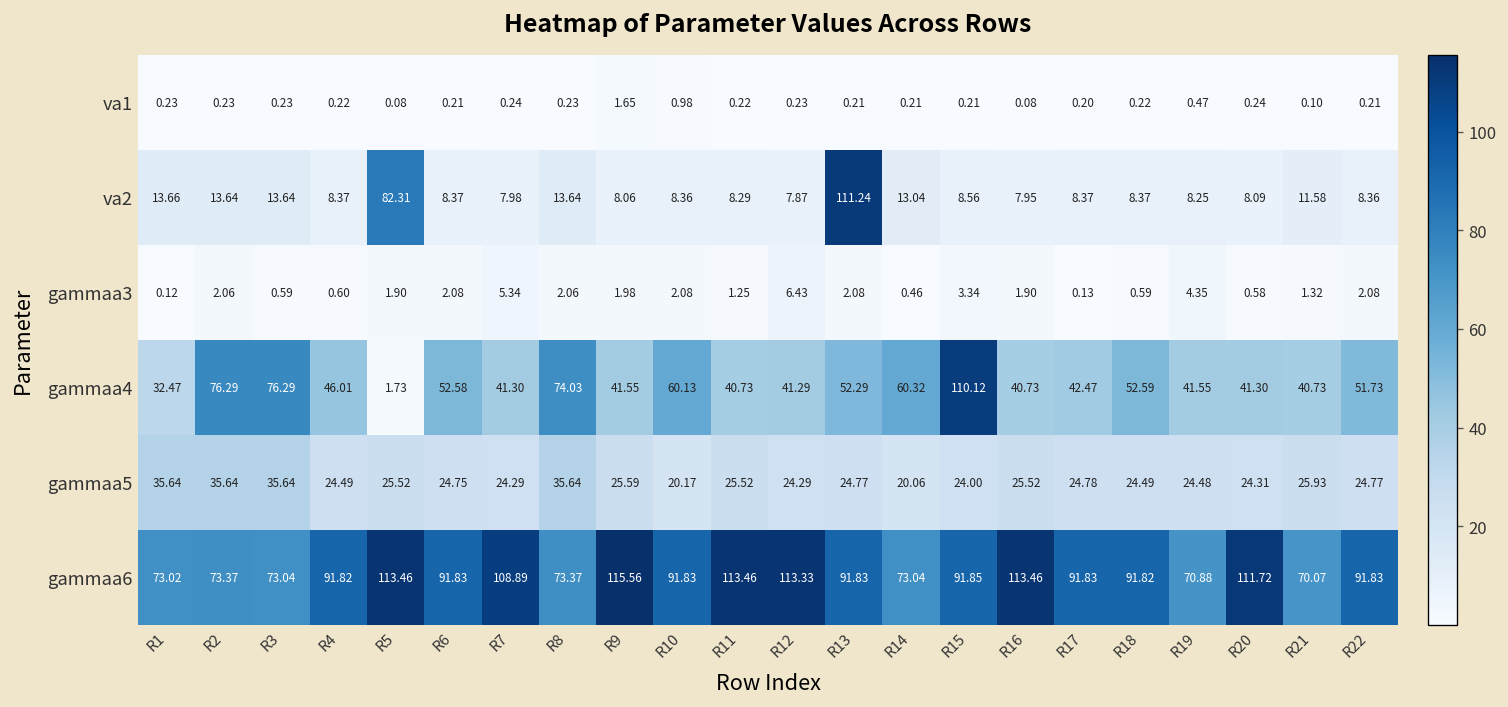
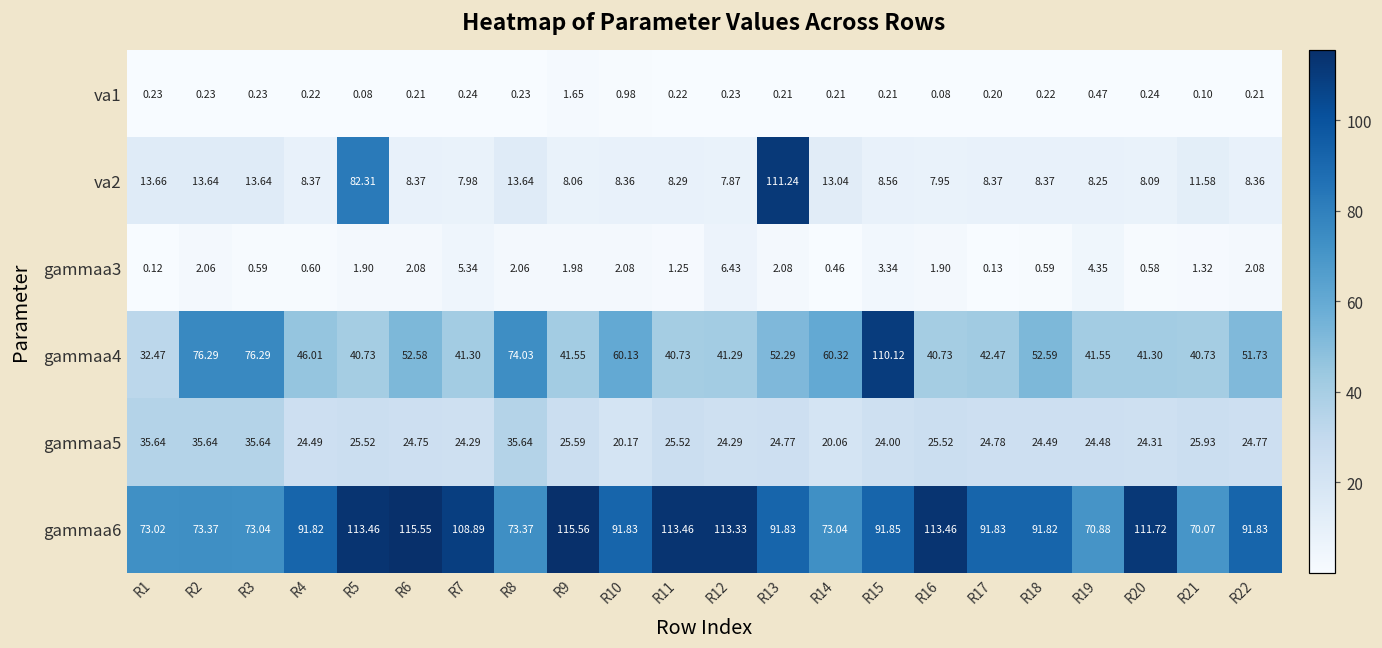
gammaa4, R5: 1.73 -> 40.73
gammaa6, R6: 91.83 -> 115.55
